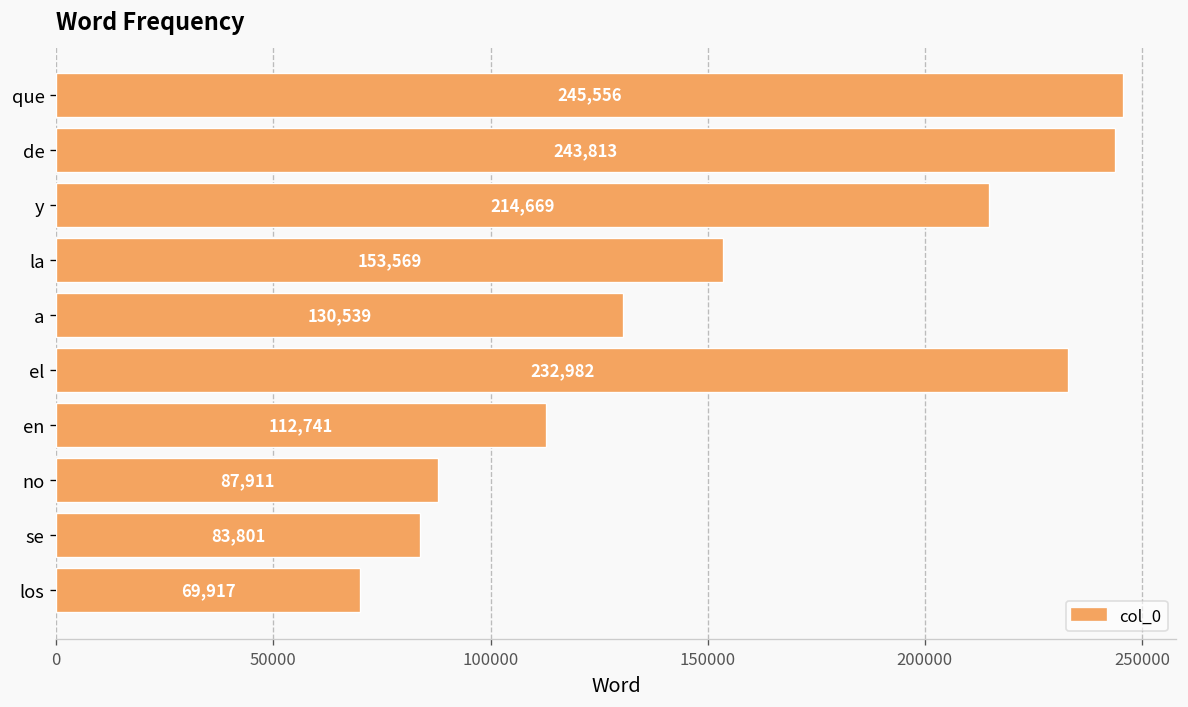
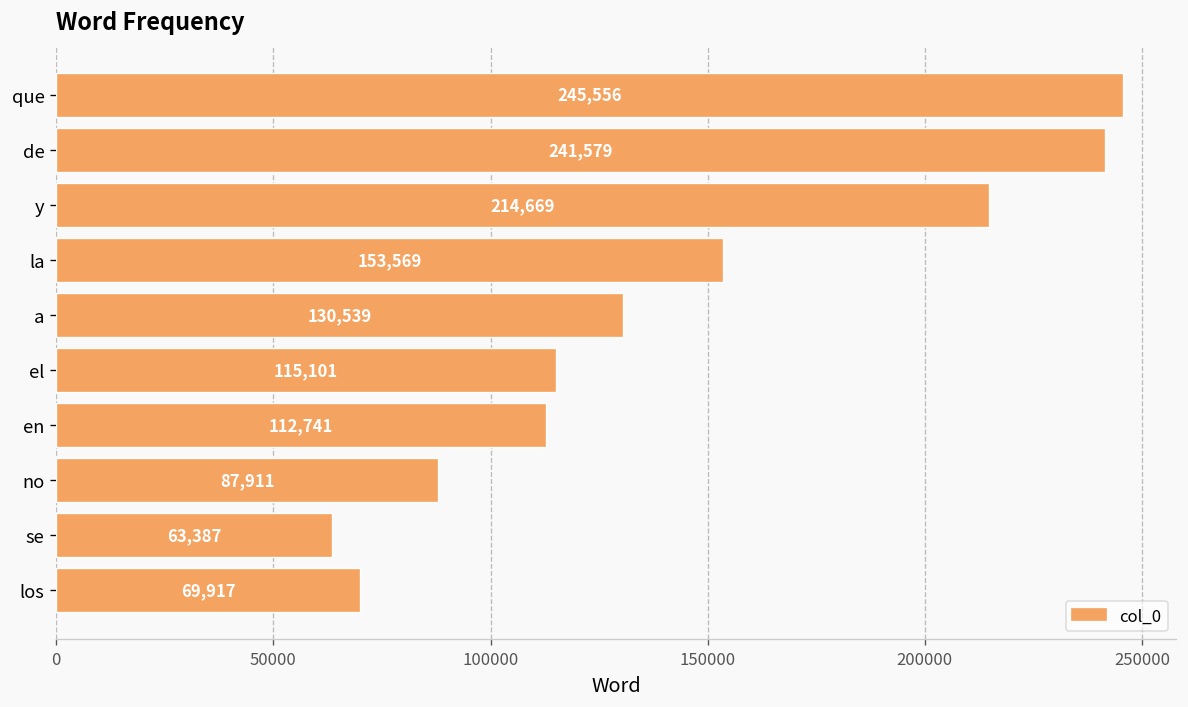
de: 243,813 -> 241,579
el: 232,982 -> 115,101
se: 83,801 -> 63,387
